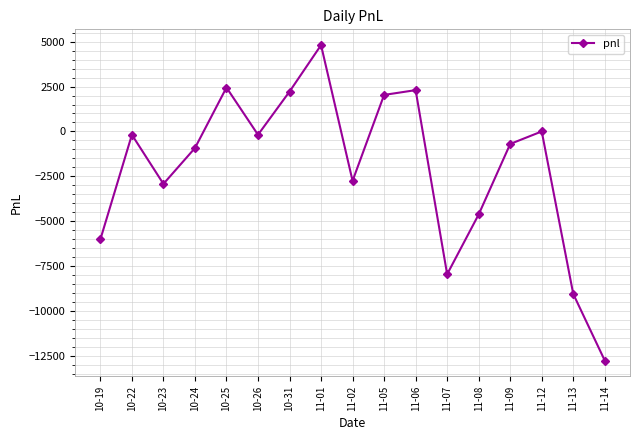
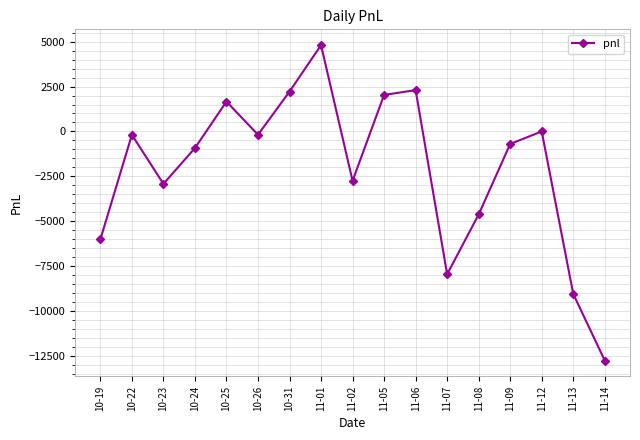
10-25: 2400 -> 1700
